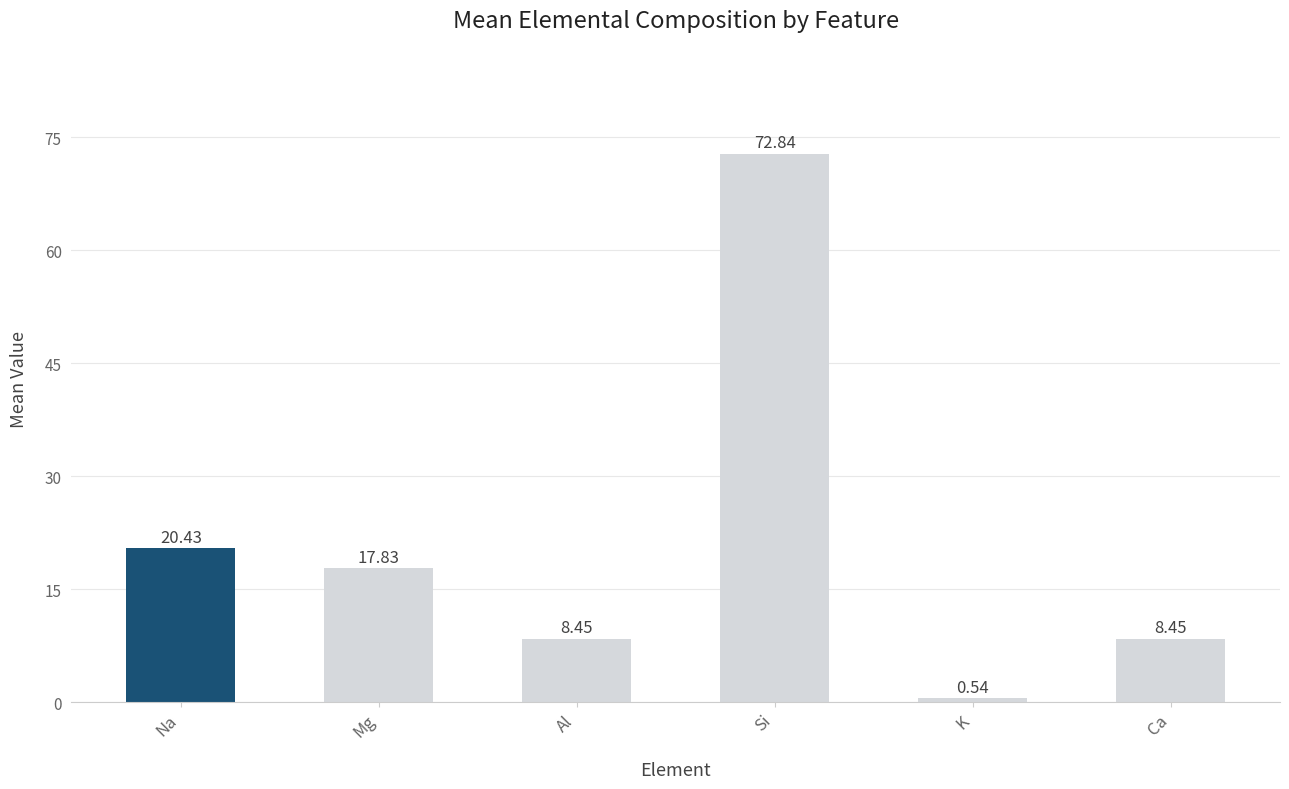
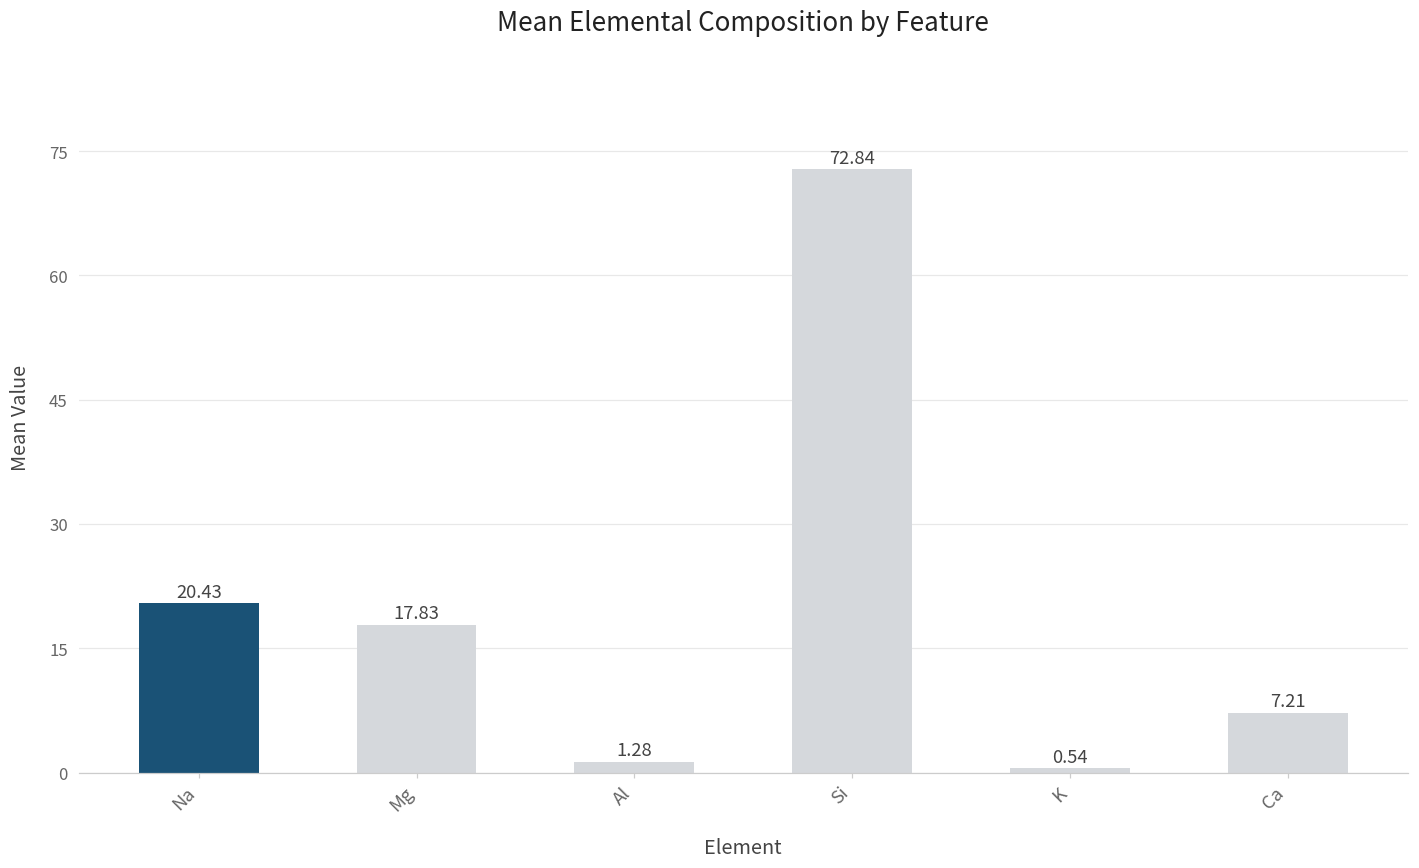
Al: 8.45 -> 1.28
Ca: 8.45 -> 7.21
